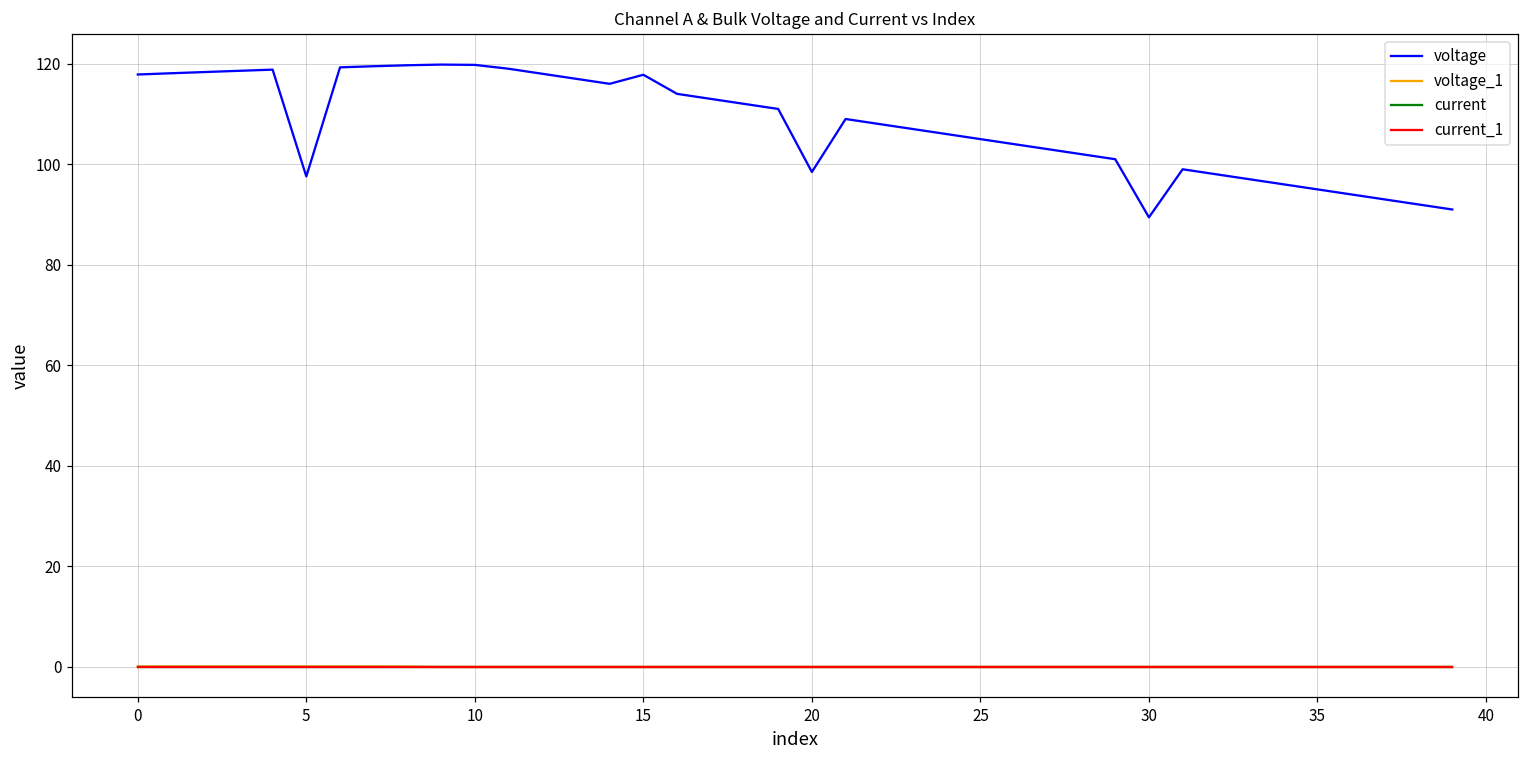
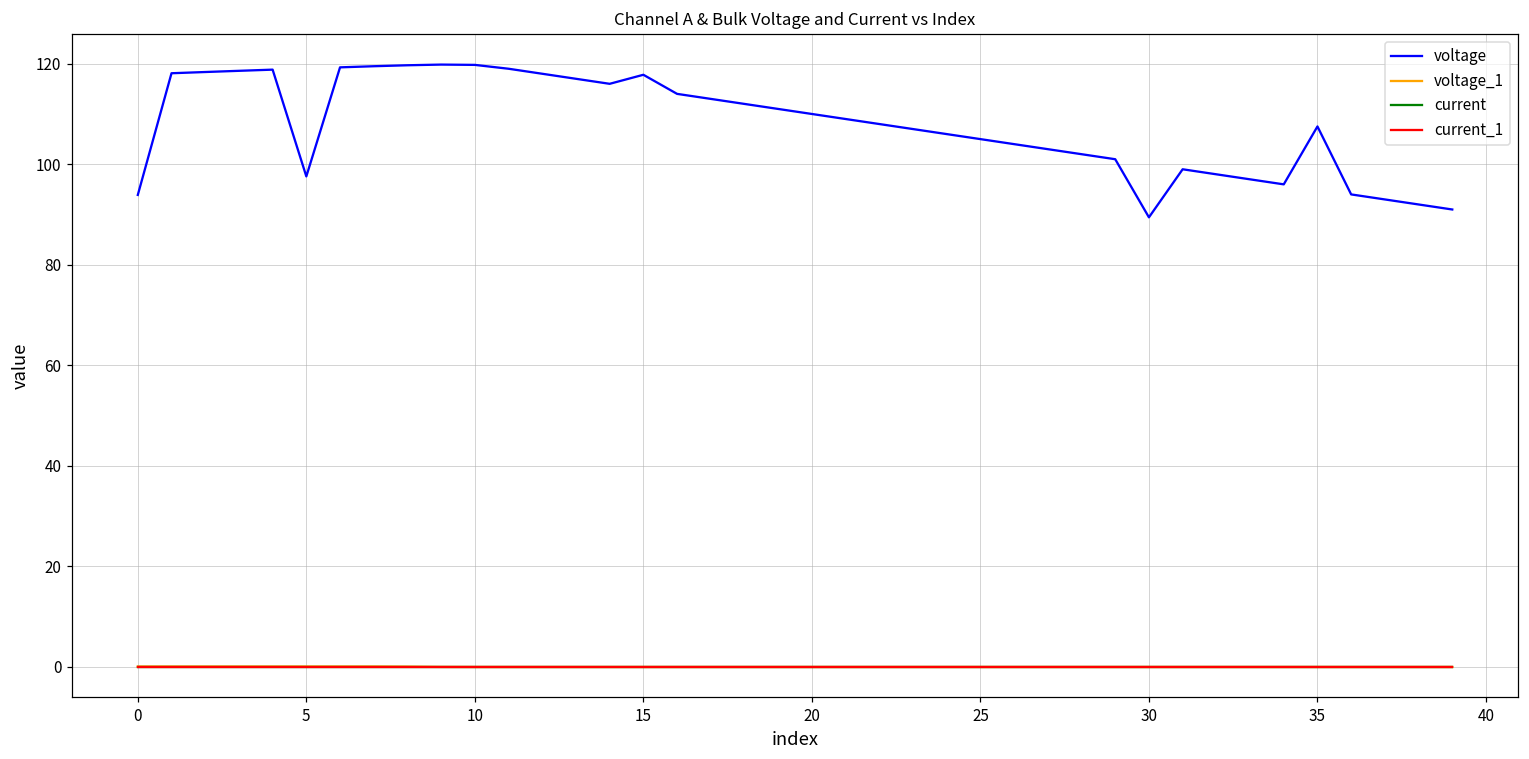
voltage, 0: 118 -> 94
voltage, 20: 98 -> 110
voltage, 35: 95 -> 108
